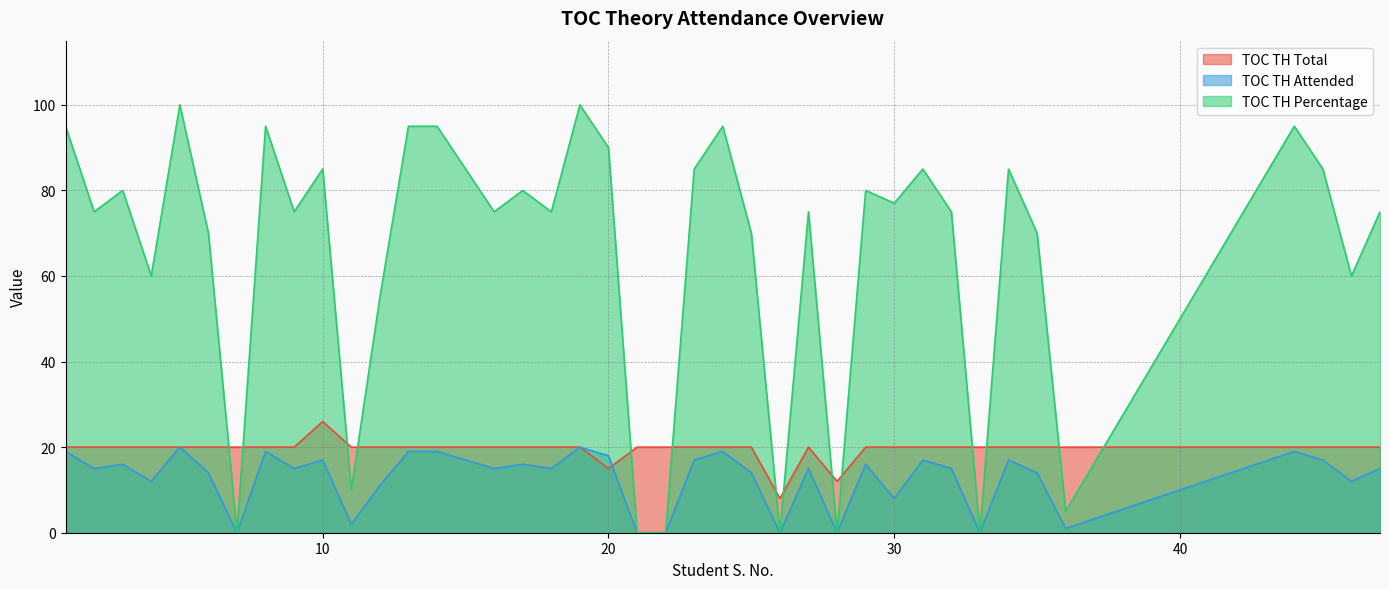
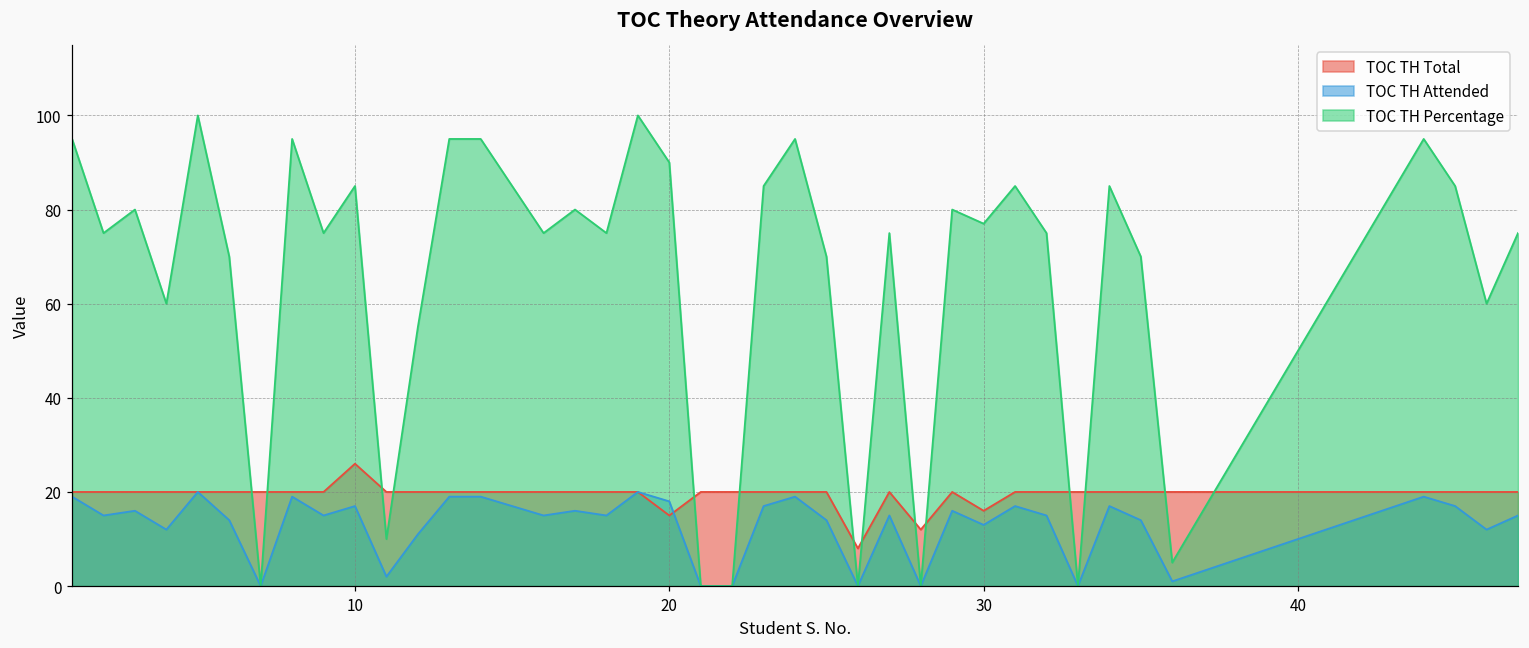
TOC TH Total, 30: 20 -> 16
TOC TH Attended, 30: 8 -> 13
